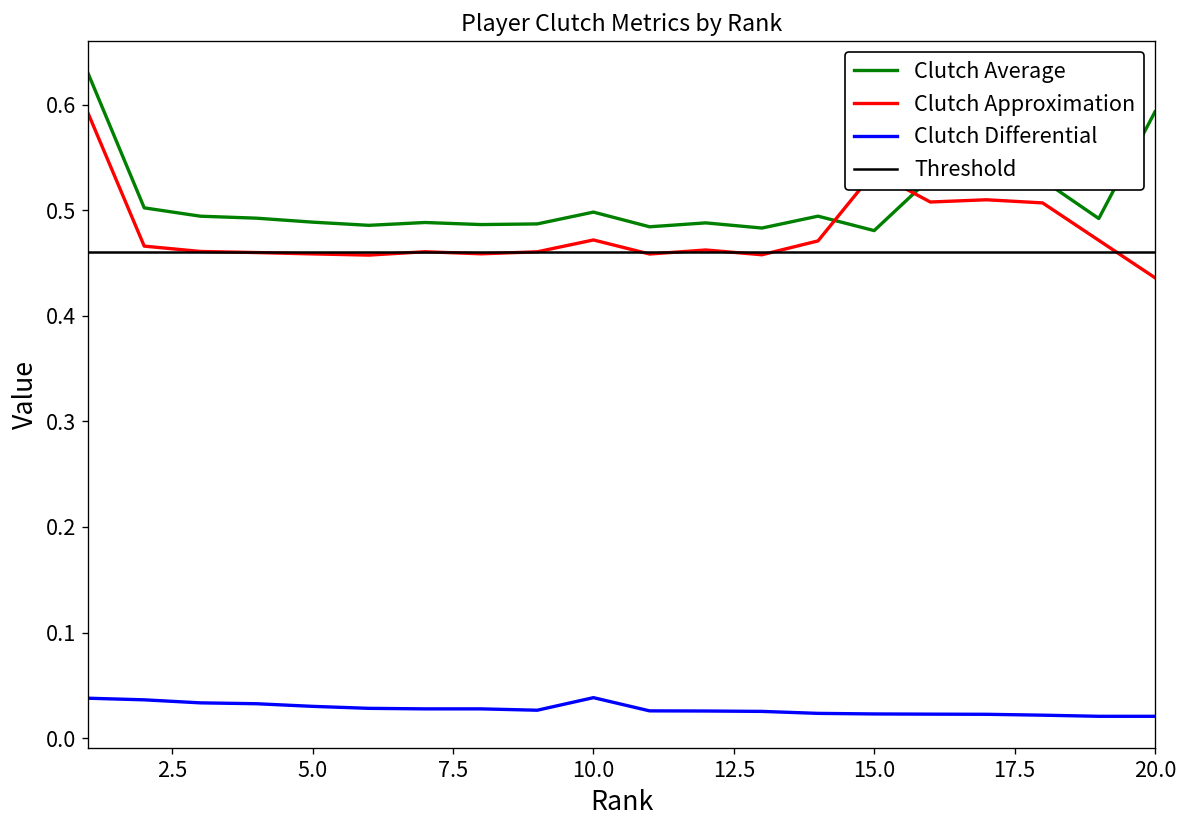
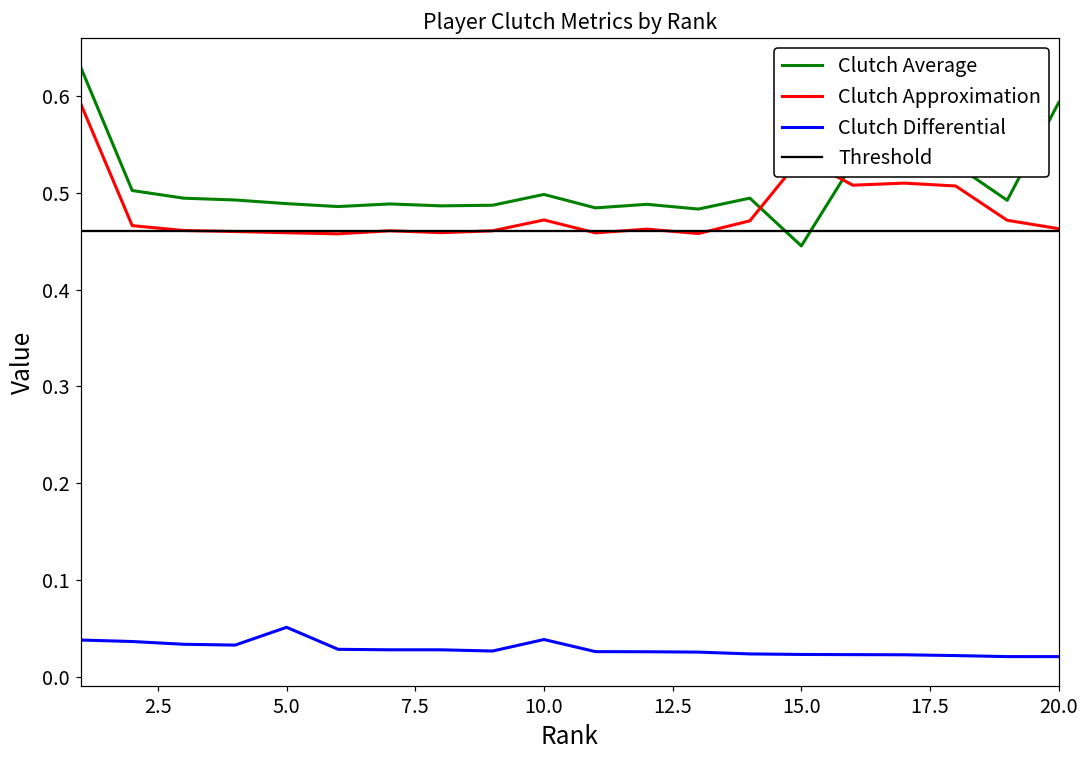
Clutch Differential, 5.0: 0.03 -> 0.05
Clutch Average, 15.0: 0.48 -> 0.45
Clutch Approximation, 20.0: 0.44 -> 0.46
